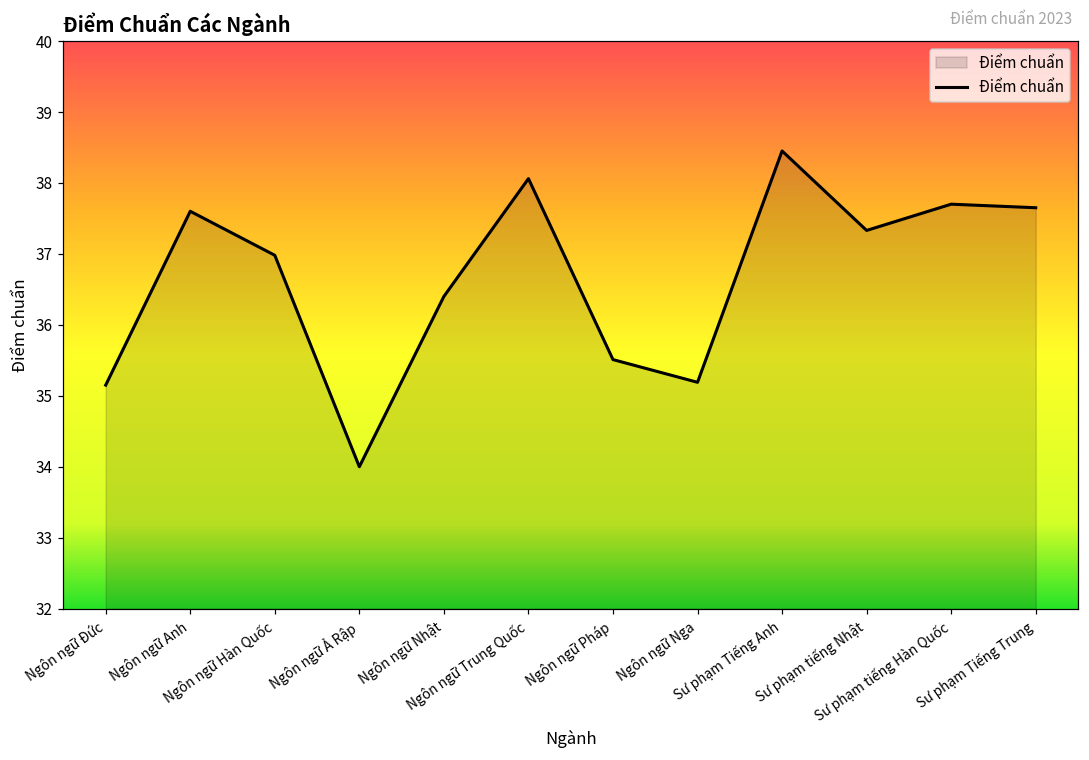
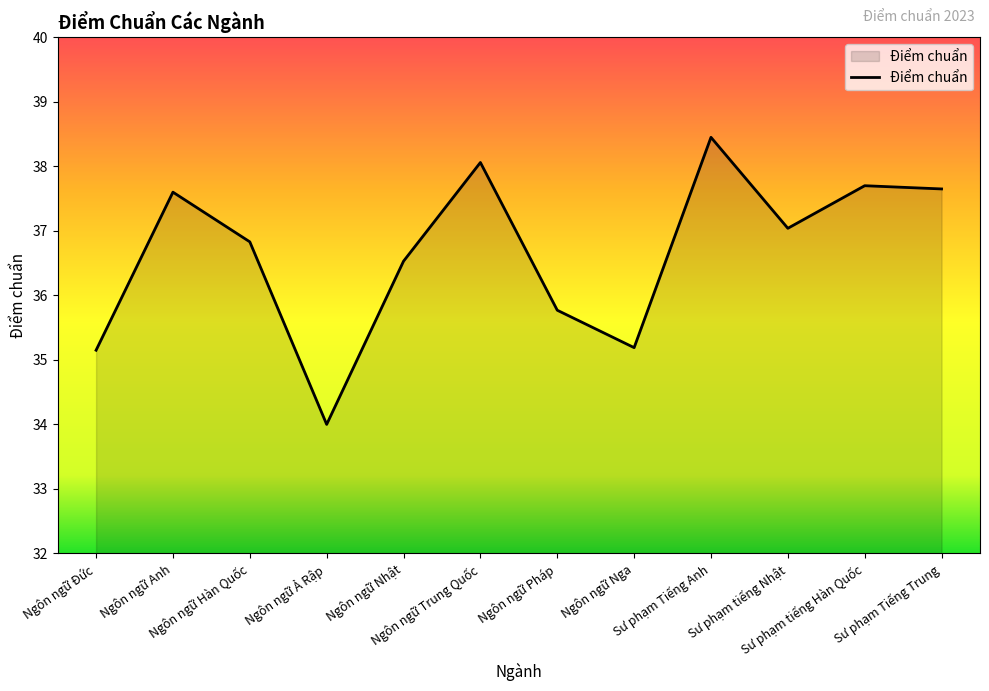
Ngôn ngữ Hàn Quốc: 37.0 -> 36.8
Ngôn ngữ Nhật: 36.4 -> 36.5
Ngôn ngữ Pháp: 35.5 -> 35.8
Sư phạm tiếng Nhật: 37.3 -> 37.0
